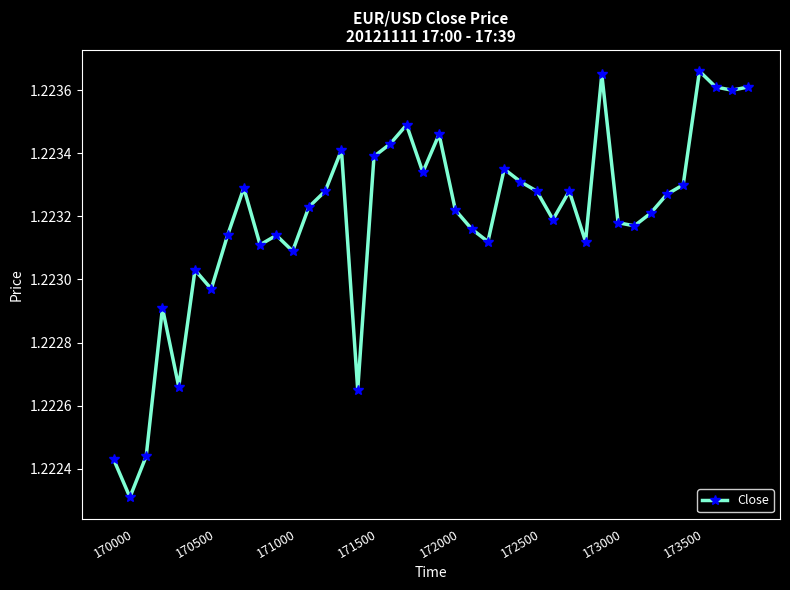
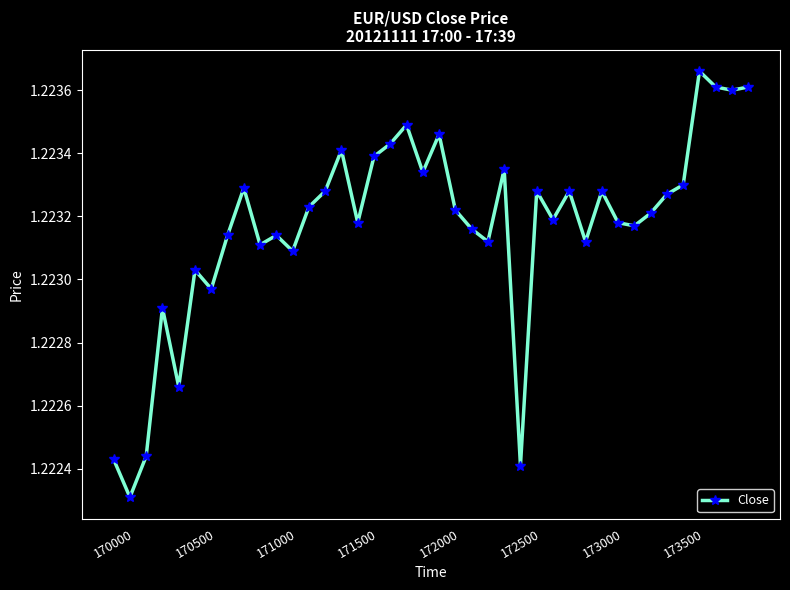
171500: 1.22265 -> 1.22318
172500: 1.22331 -> 1.22241
173000: 1.22365 -> 1.22328
